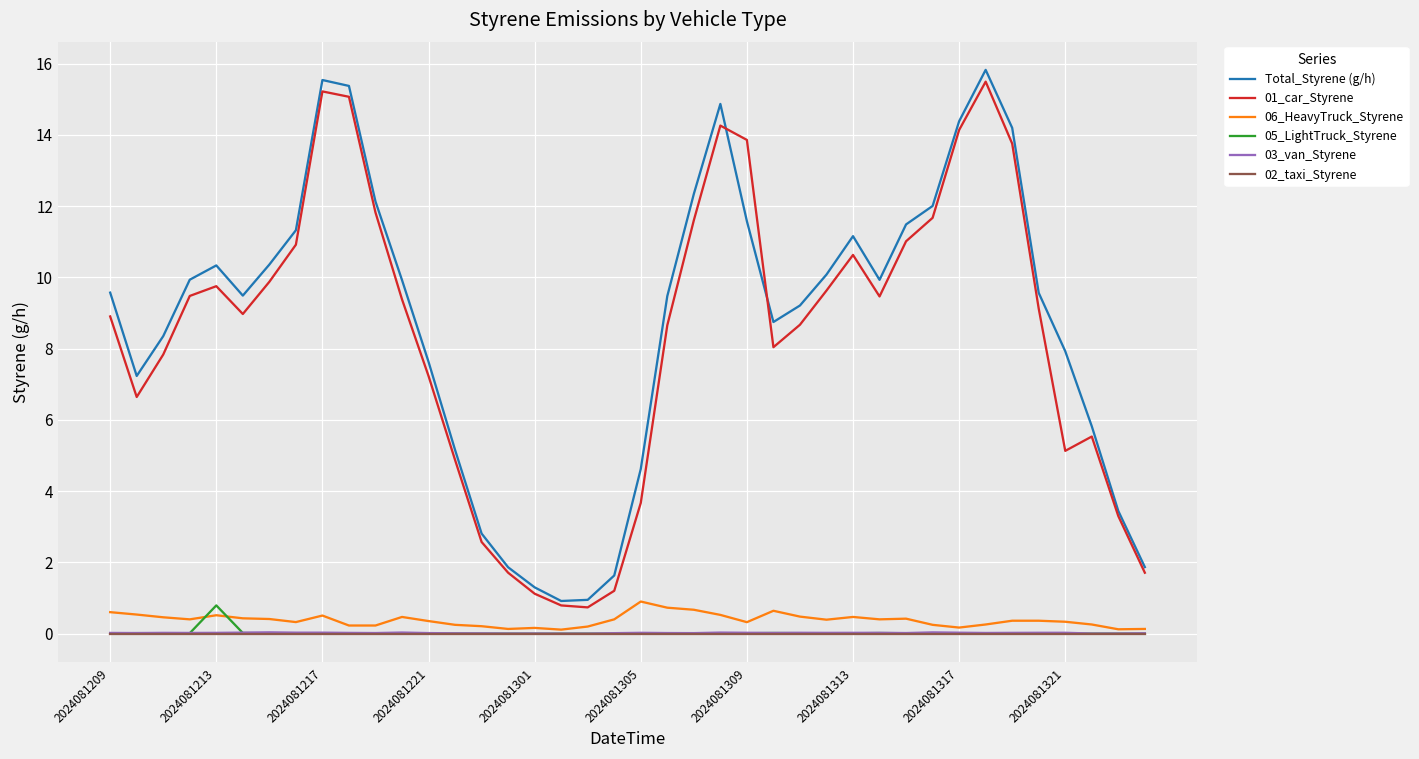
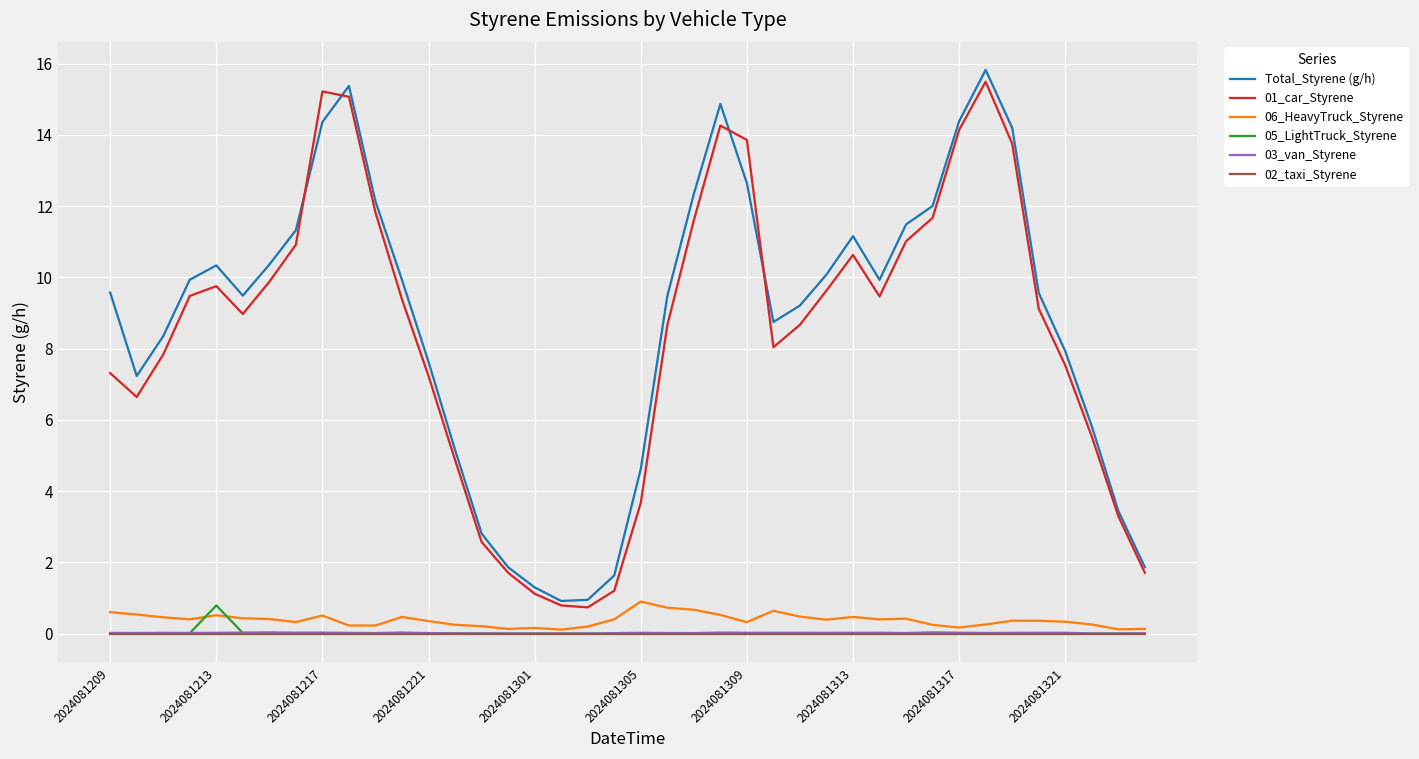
01_car_Styrene, 2024081209: 8.9 -> 7.3
Total_Styrene (g/h), 2024081217: 15.5 -> 14.4
Total_Styrene (g/h), 2024081309: 11.6 -> 12.6
01_car_Styrene, 2024081321: 5.1 -> 7.5
